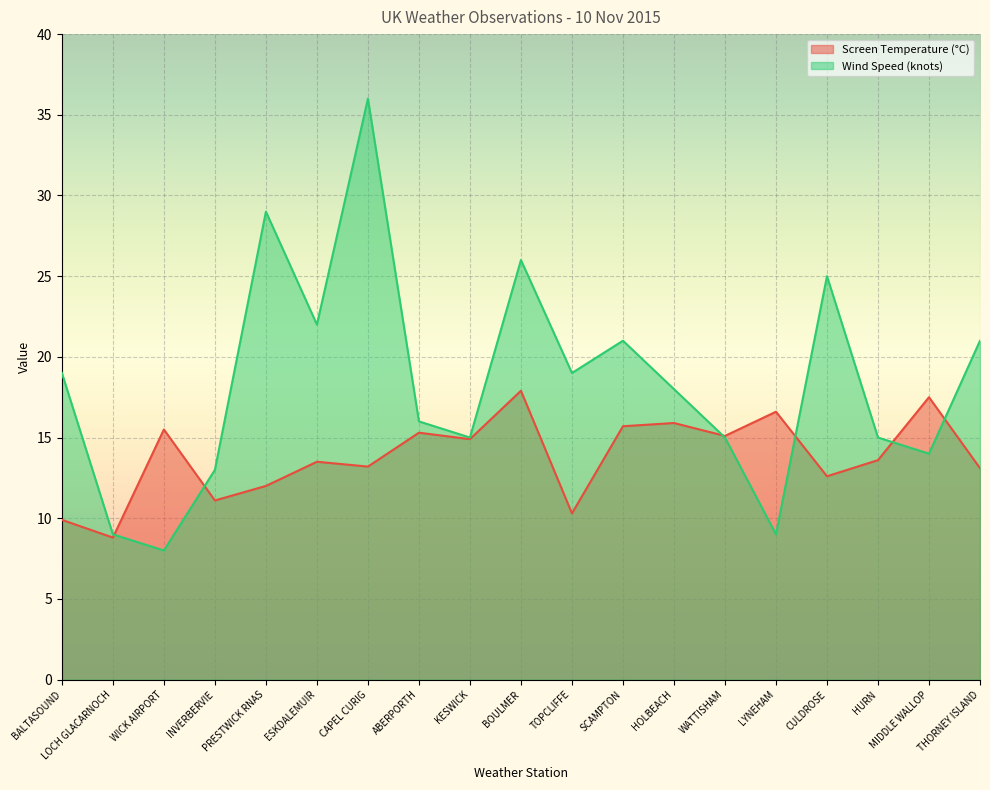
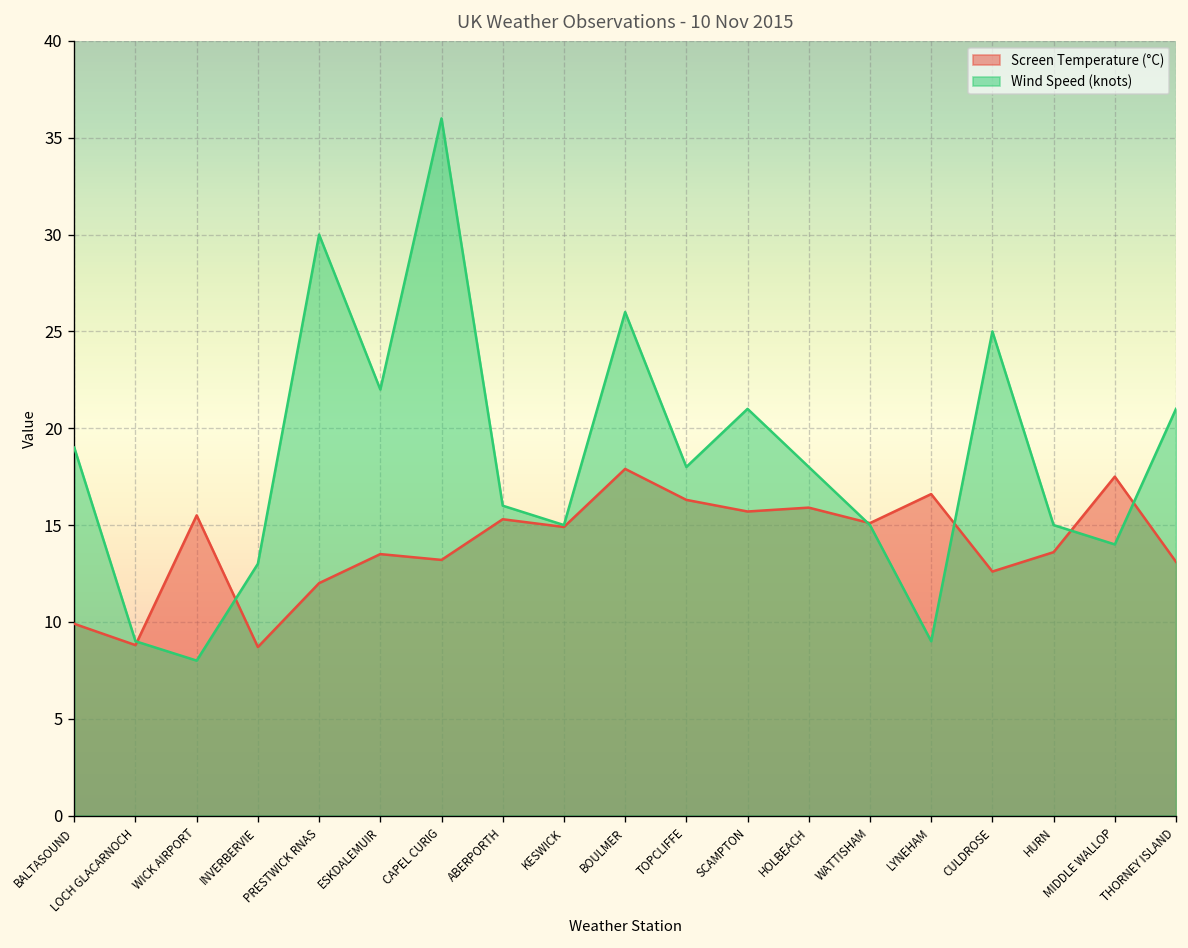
Screen Temperature (°C), INVERBERVIE: 11.1 -> 8.7
Wind Speed (knots), PRESTWICK RNAS: 29 -> 30
Screen Temperature (°C), TOPCLIFFE: 10.3 -> 16.3
Wind Speed (knots), TOPCLIFFE: 19 -> 18
